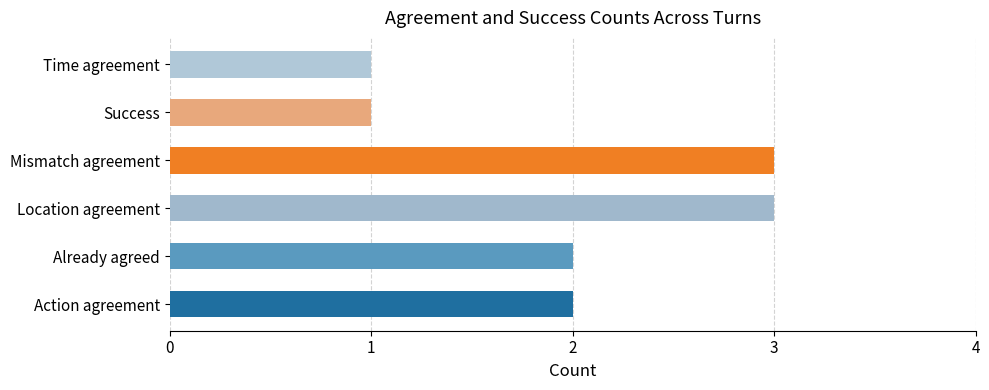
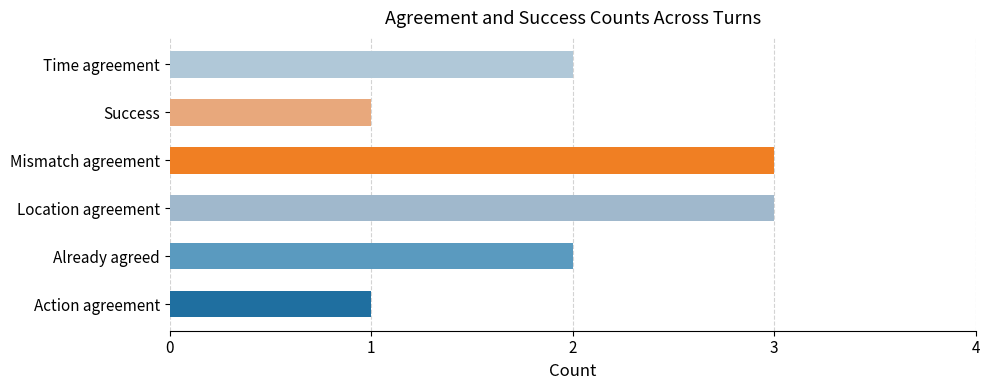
Time agreement: 1 -> 2
Action agreement: 2 -> 1
